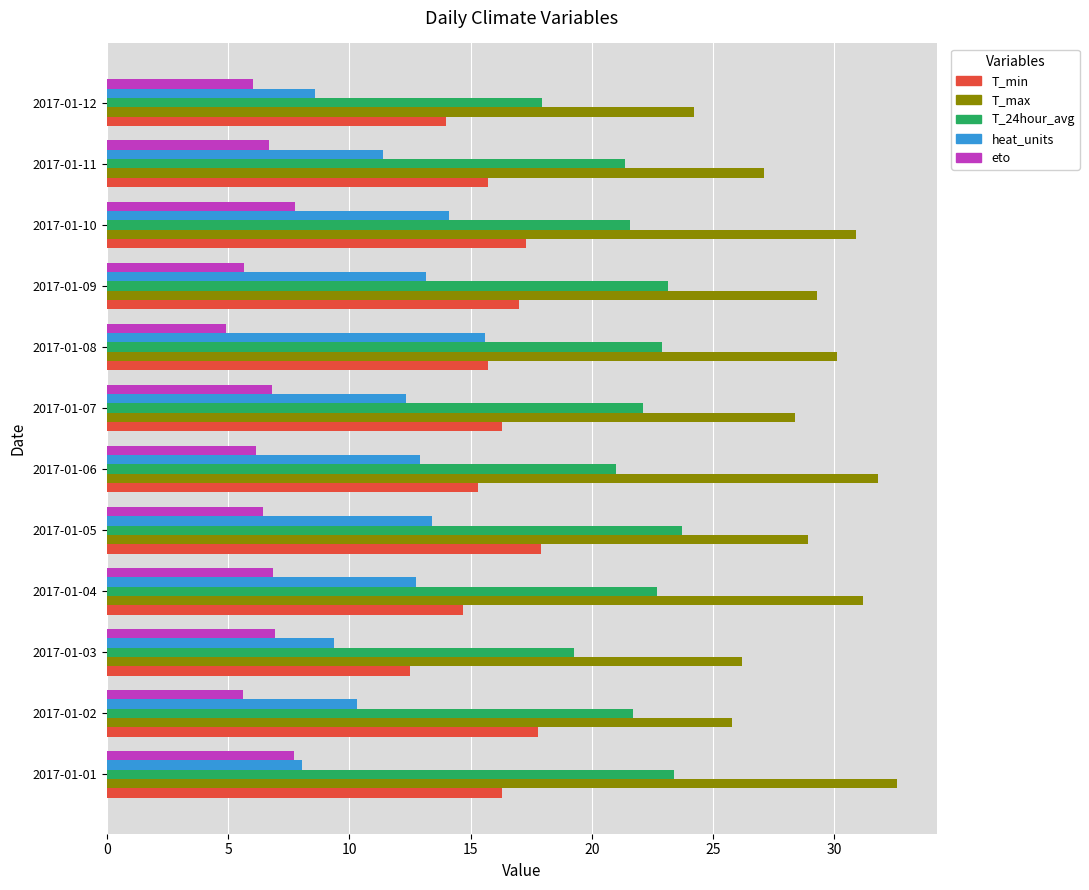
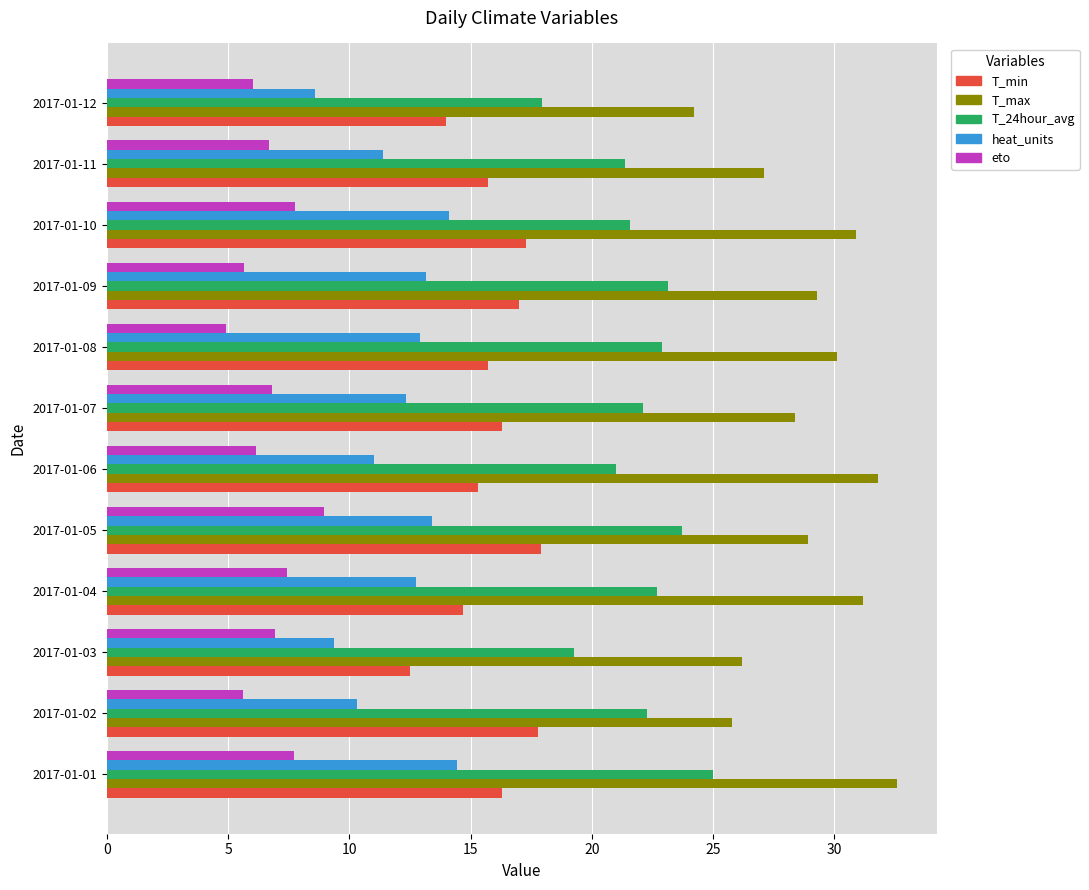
heat_units, 2017-01-08: 15.6 -> 12.9
heat_units, 2017-01-06: 12.9 -> 11.0
eto, 2017-01-05: 6.5 -> 9.0
eto, 2017-01-04: 6.9 -> 7.4
T_24hour_avg, 2017-01-02: 21.7 -> 22.3
heat_units, 2017-01-01: 8.1 -> 14.5
T_24hour_avg, 2017-01-01: 23.4 -> 25.0
